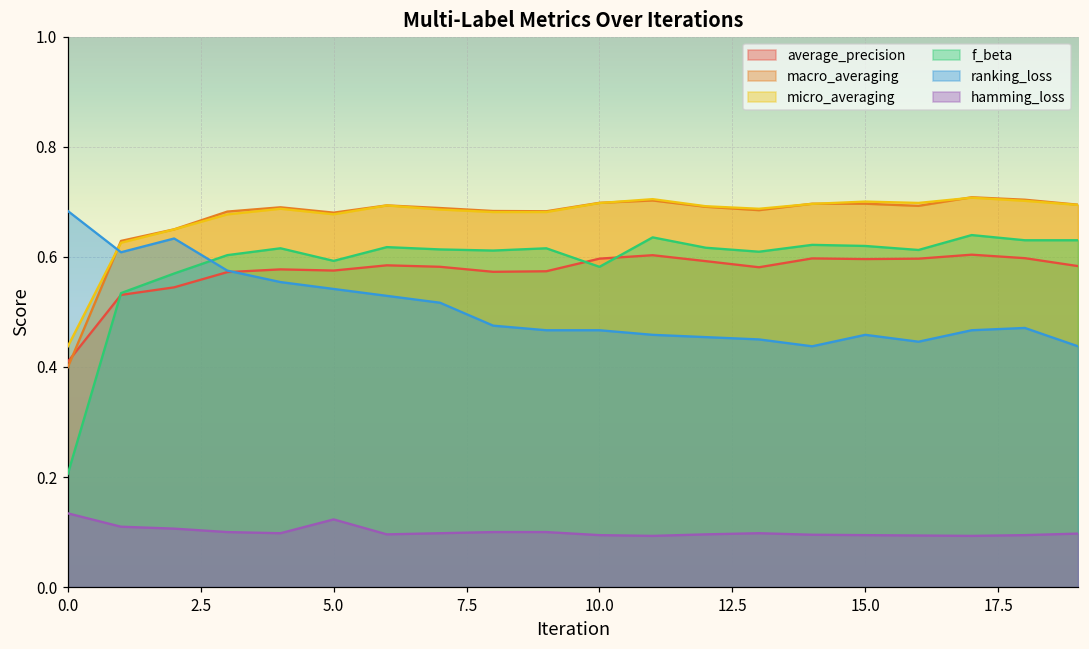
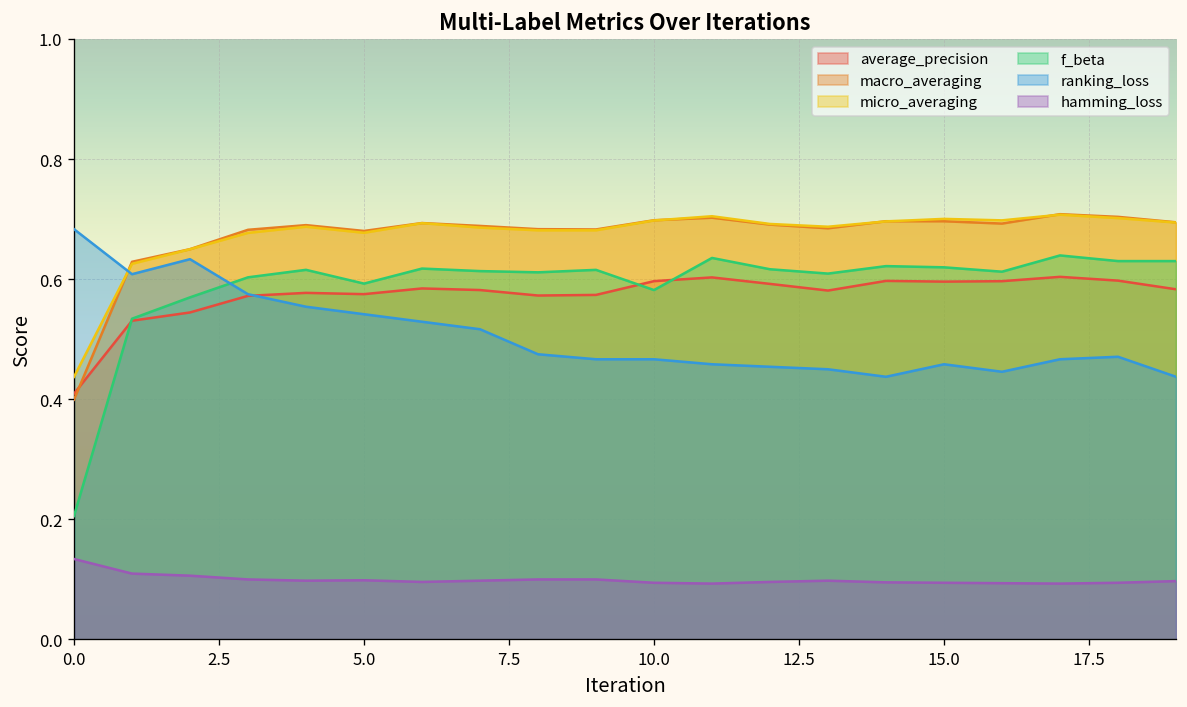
hamming_loss, 5.0: 0.12 -> 0.10
